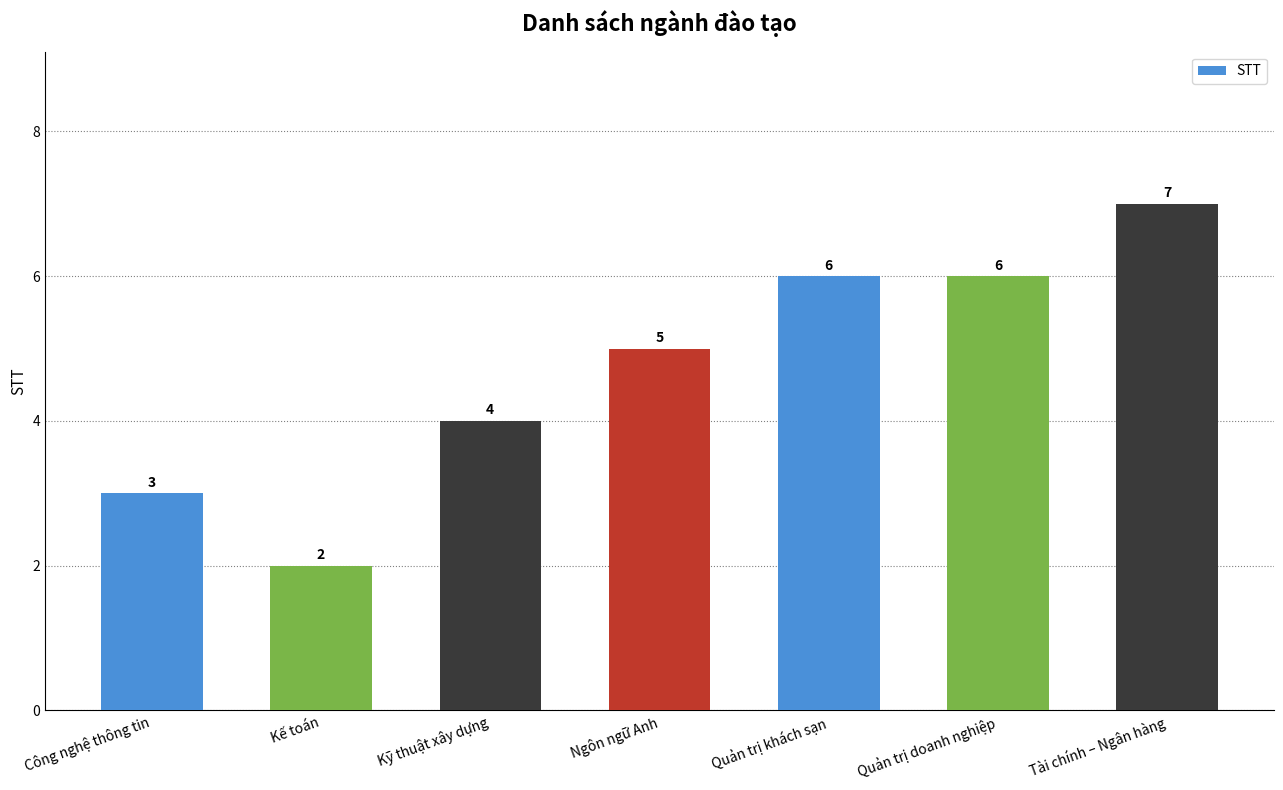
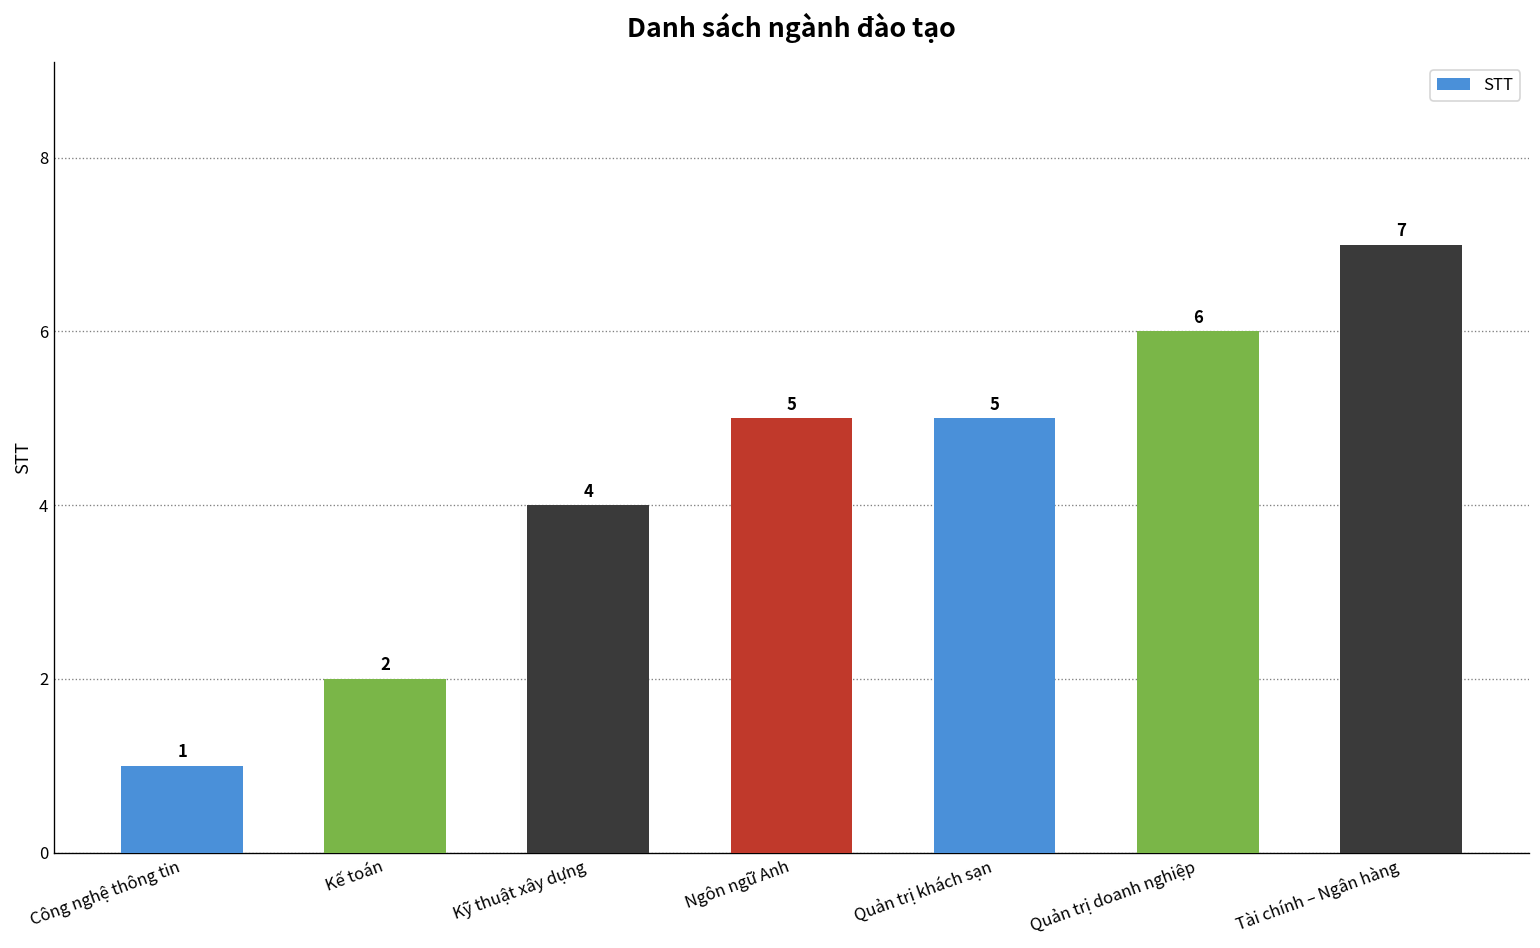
Công nghệ thông tin: 3 -> 1
Quản trị khách sạn: 6 -> 5
